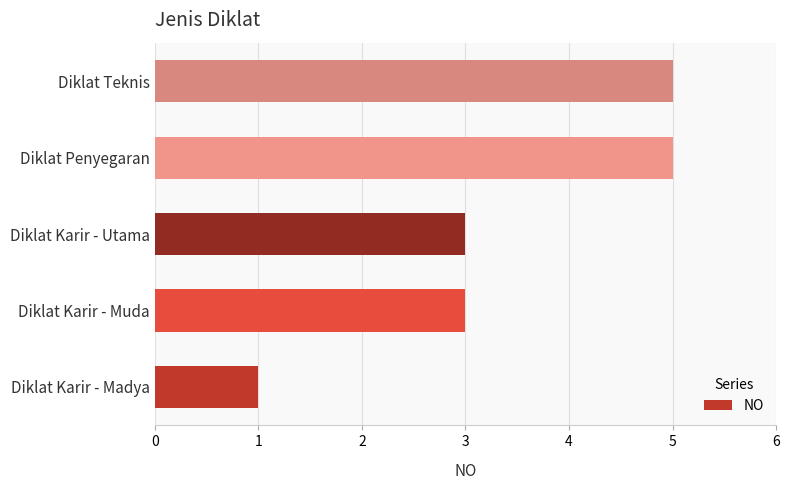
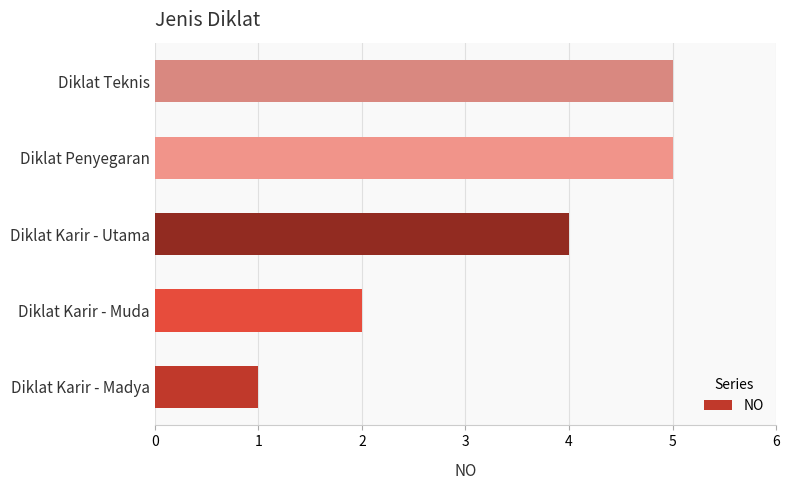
Diklat Karir - Utama: 3 -> 4
Diklat Karir - Muda: 3 -> 2
